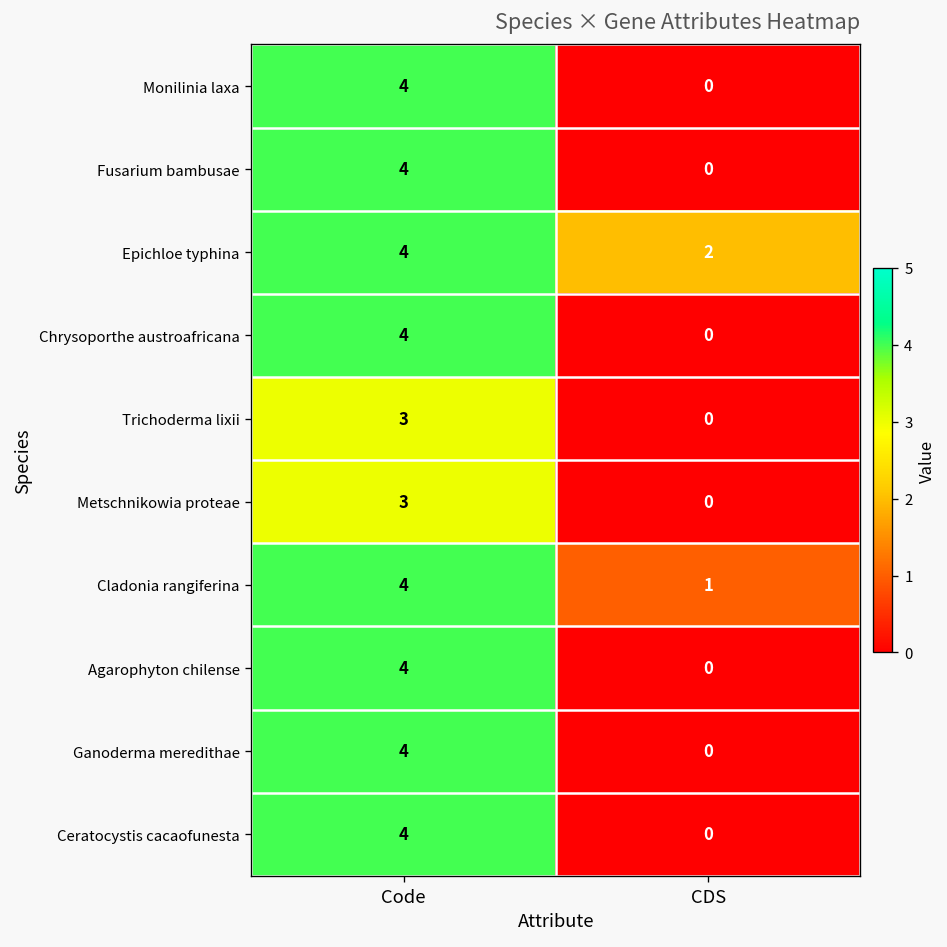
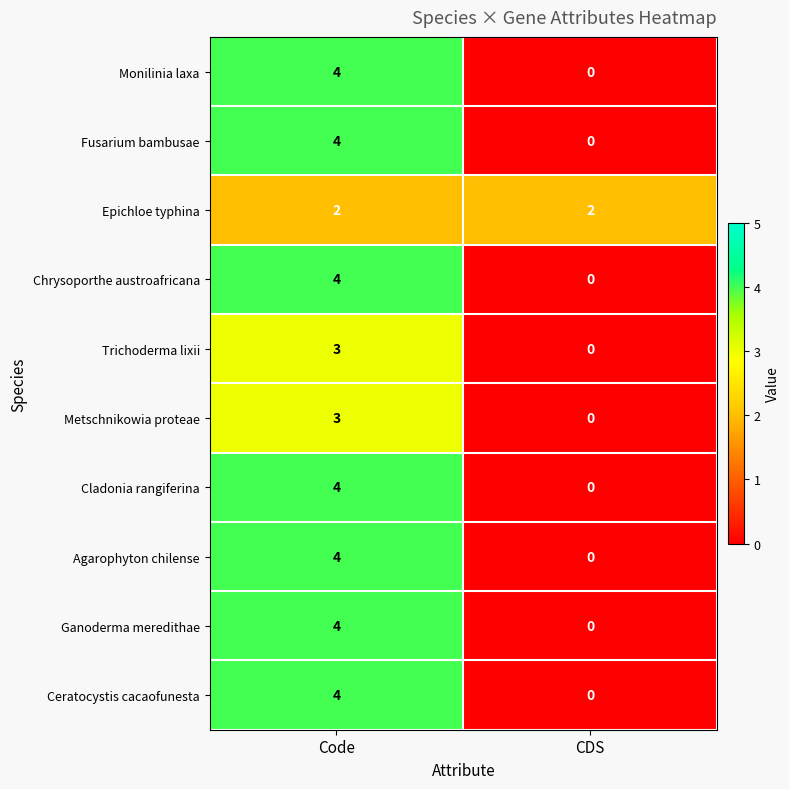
Epichloe typhina, Code: 4 -> 2
Cladonia rangiferina, CDS: 1 -> 0
